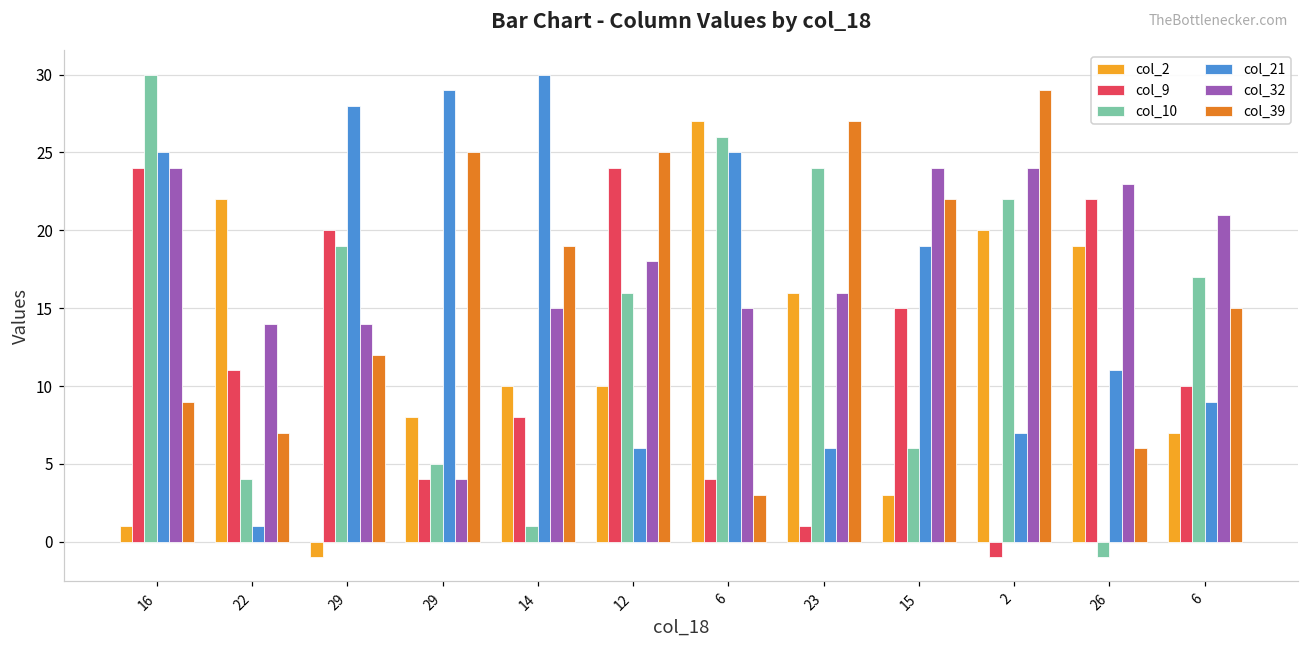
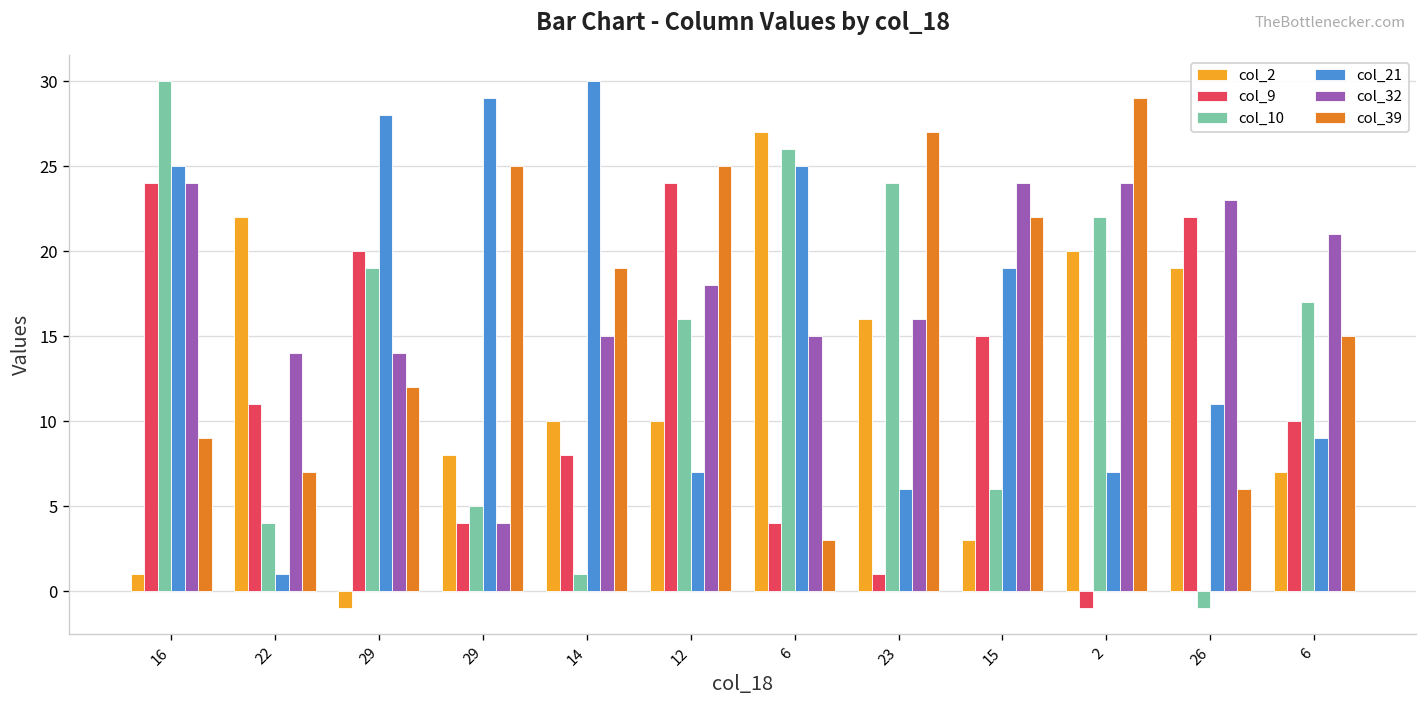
col_21, 12: 6 -> 7
